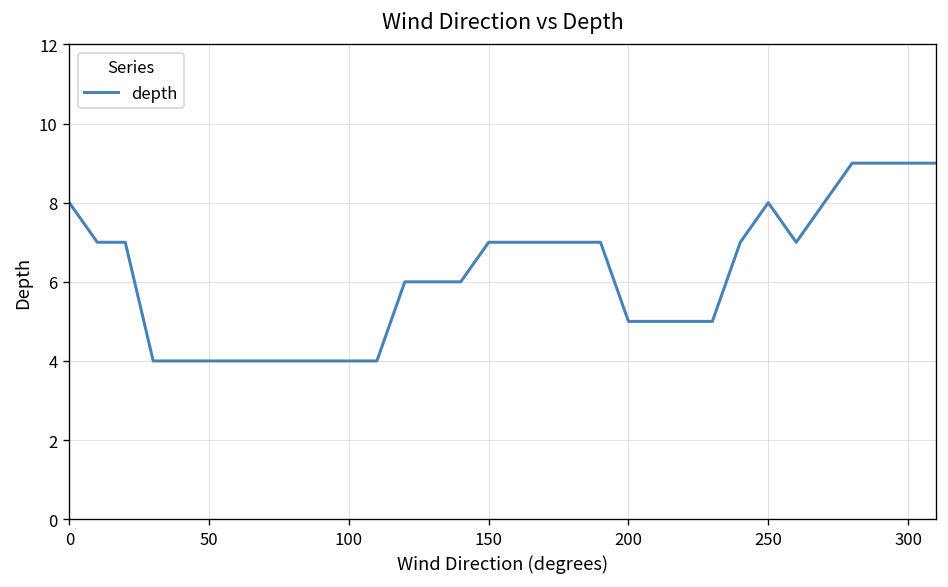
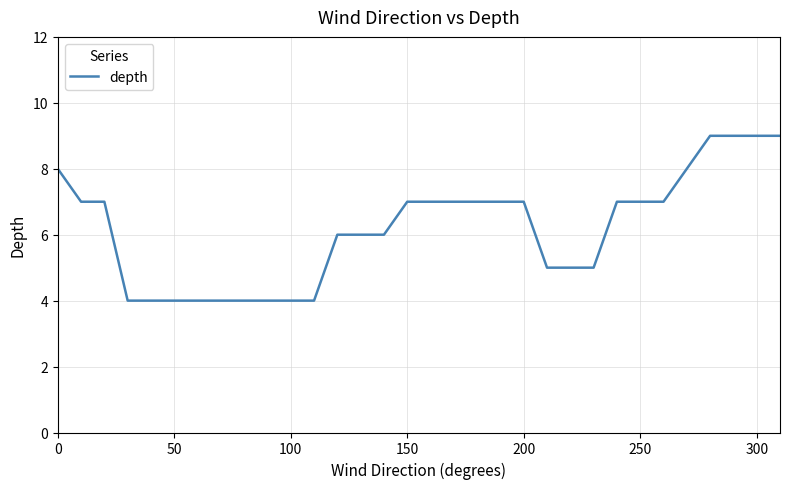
200: 5 -> 7
250: 8 -> 7
